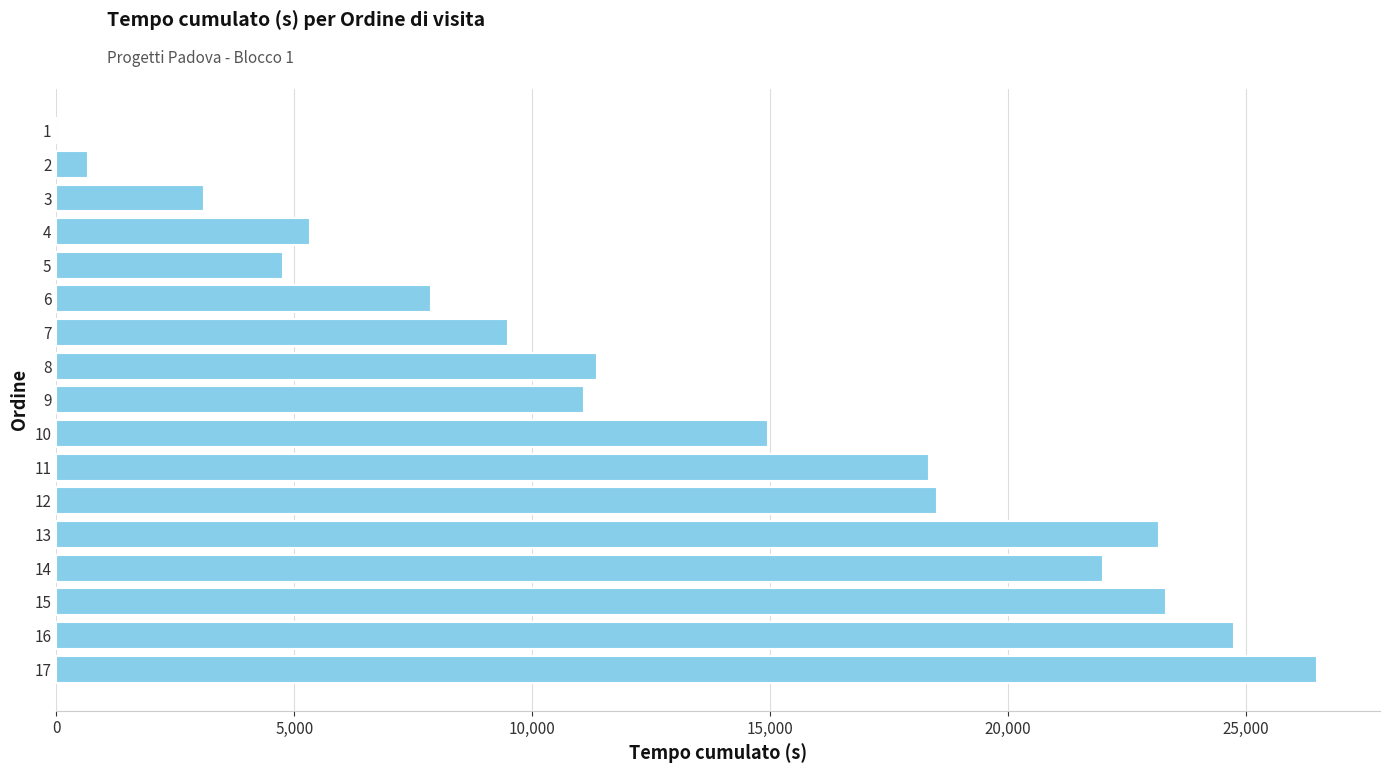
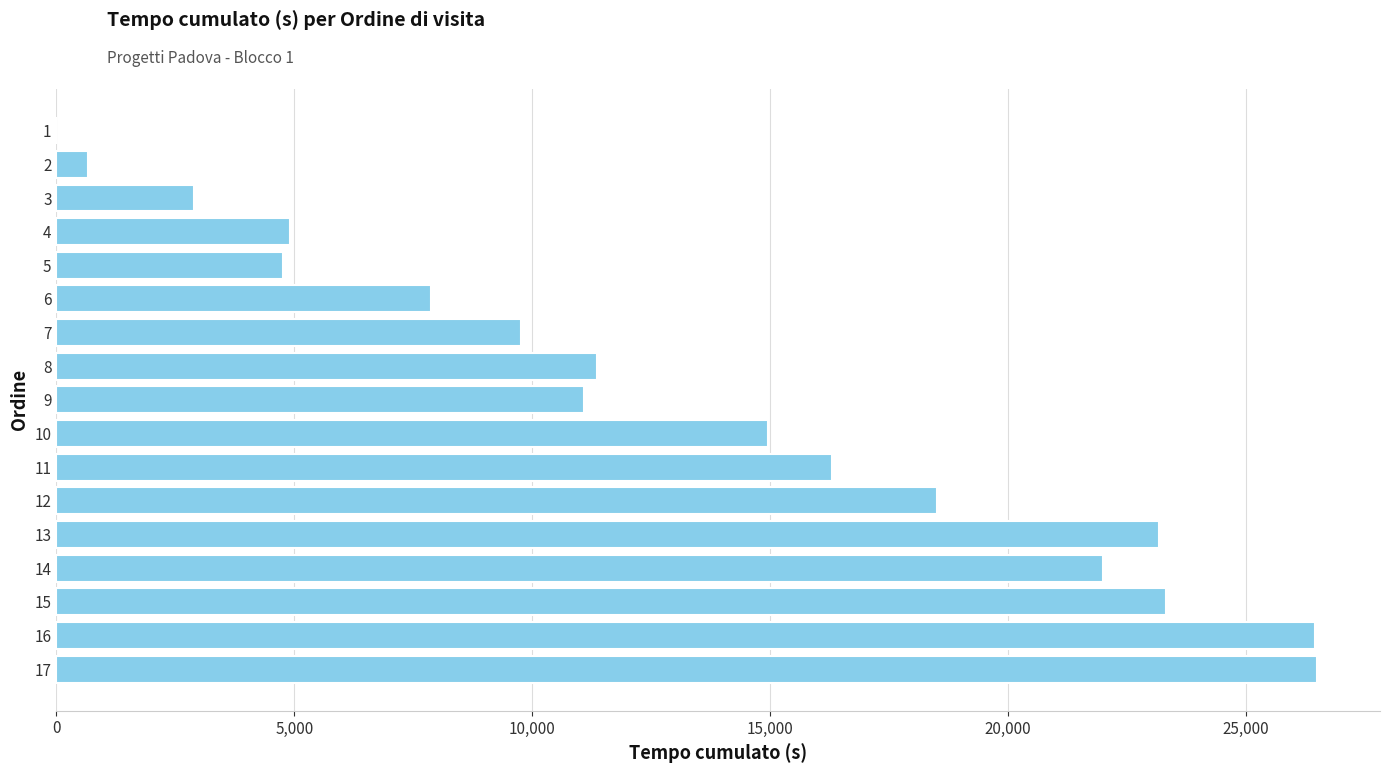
3: 3,100 -> 2,900
4: 5,300 -> 4,900
7: 9,500 -> 9,800
11: 18,300 -> 16,300
16: 24,800 -> 26,500
